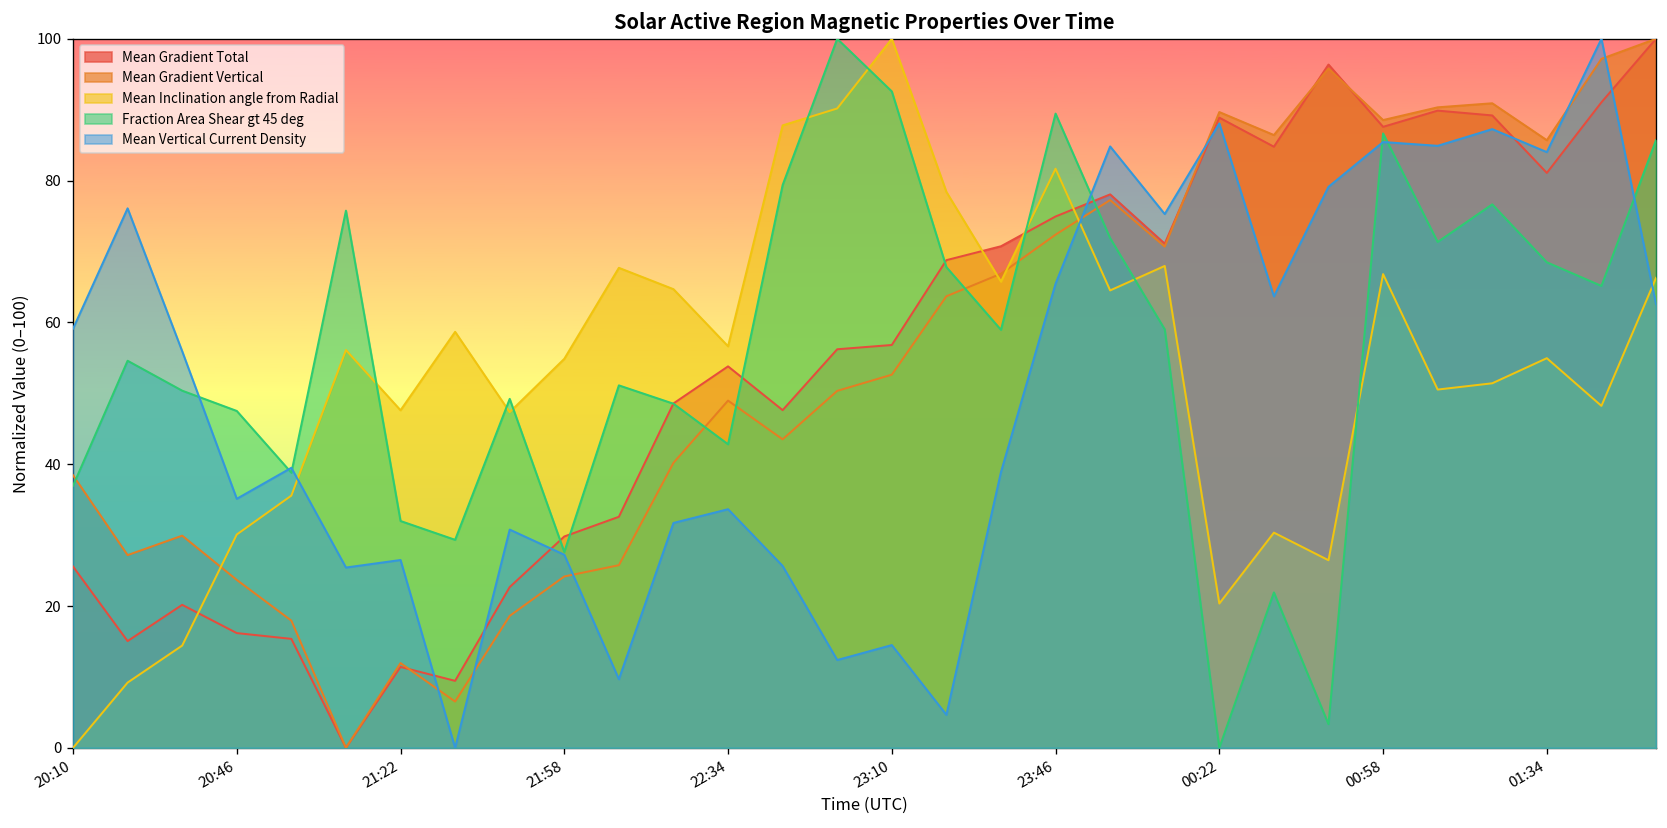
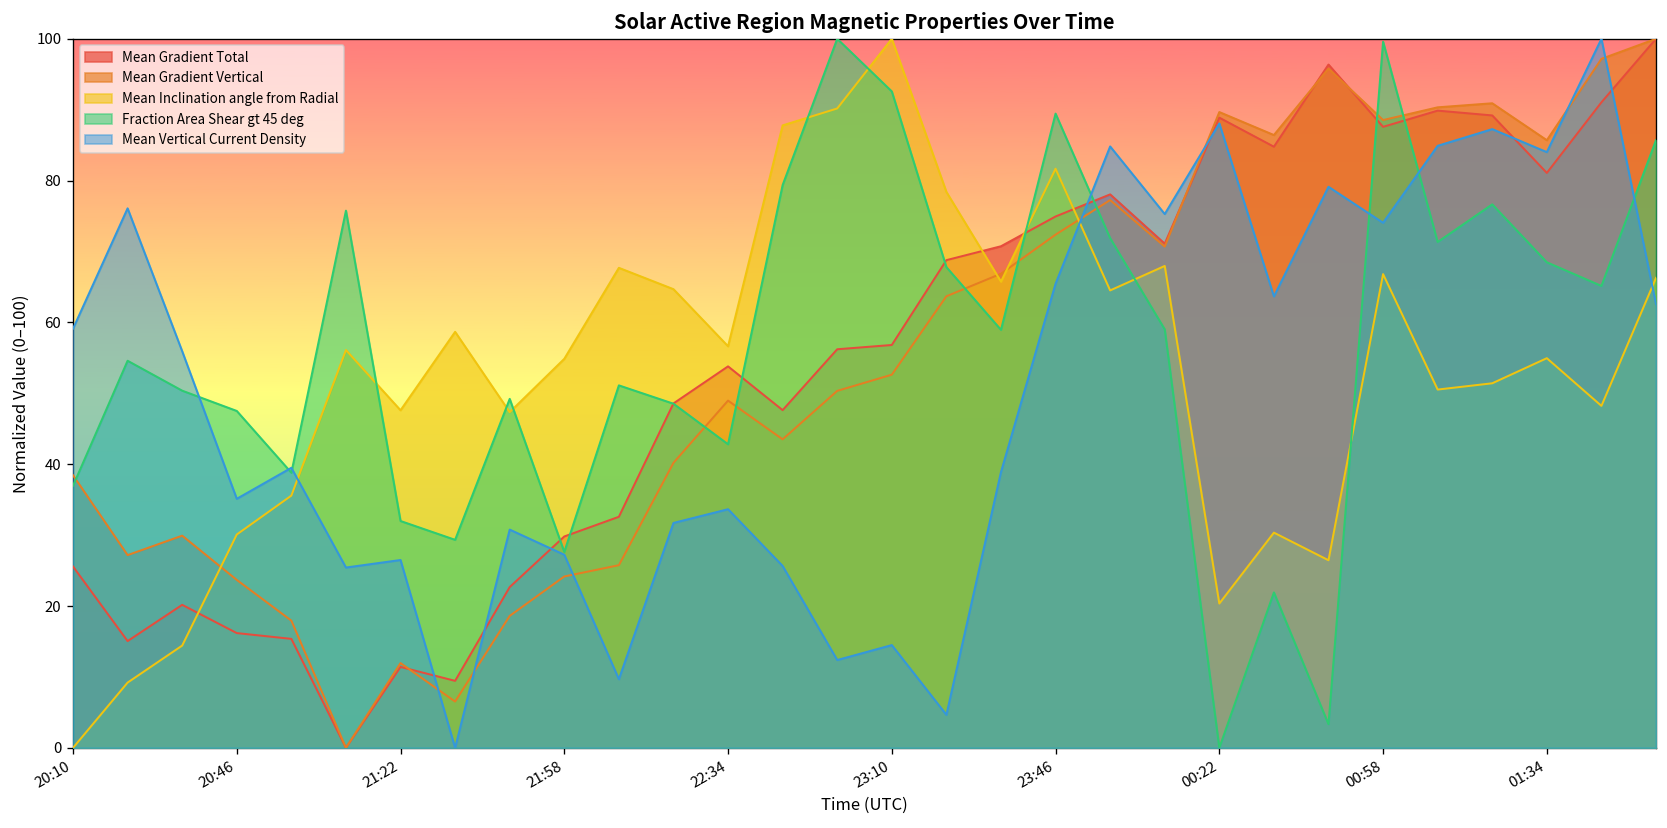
Fraction Area Shear gt 45 deg, 00:58: 87 -> 100
Mean Vertical Current Density, 00:58: 85 -> 74
